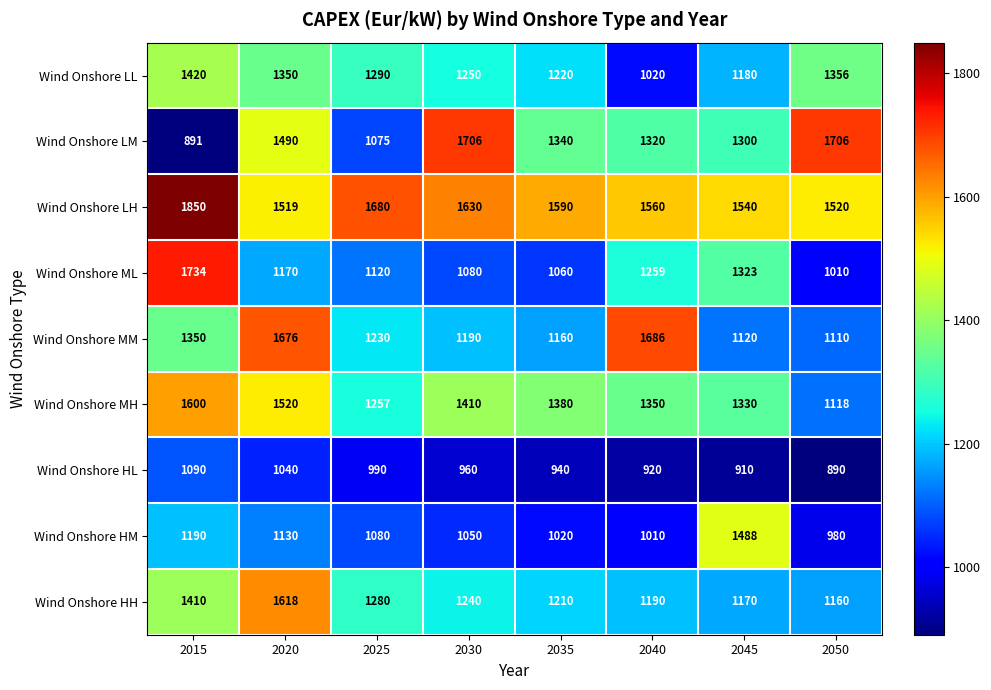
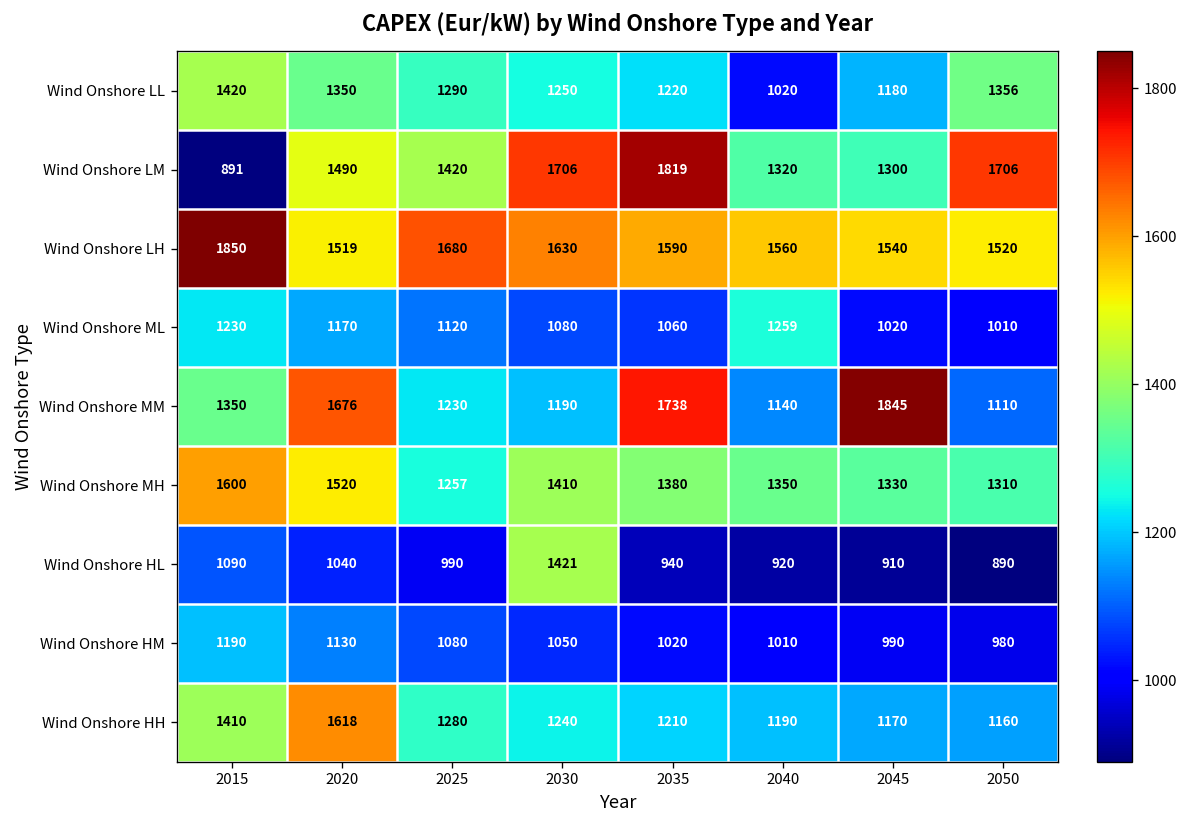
Wind Onshore LM, 2025: 1075 -> 1420
Wind Onshore LM, 2035: 1340 -> 1819
Wind Onshore ML, 2015: 1734 -> 1230
Wind Onshore ML, 2045: 1323 -> 1020
Wind Onshore MM, 2035: 1160 -> 1738
Wind Onshore MM, 2040: 1686 -> 1140
Wind Onshore MM, 2045: 1120 -> 1845
Wind Onshore MH, 2050: 1118 -> 1310
Wind Onshore HL, 2030: 960 -> 1421
Wind Onshore HM, 2045: 1488 -> 990
